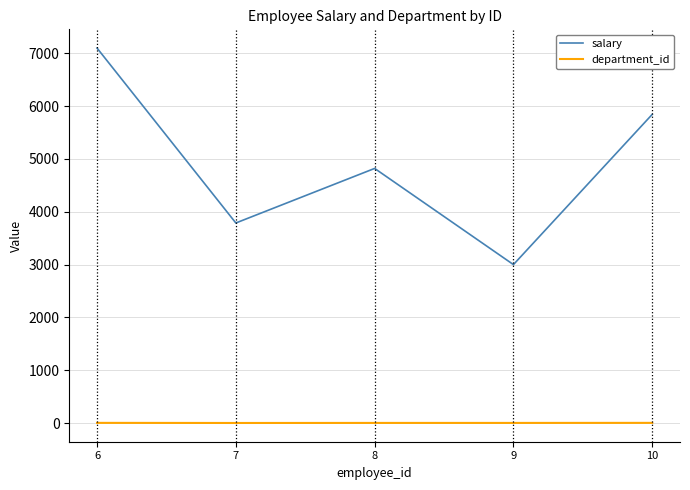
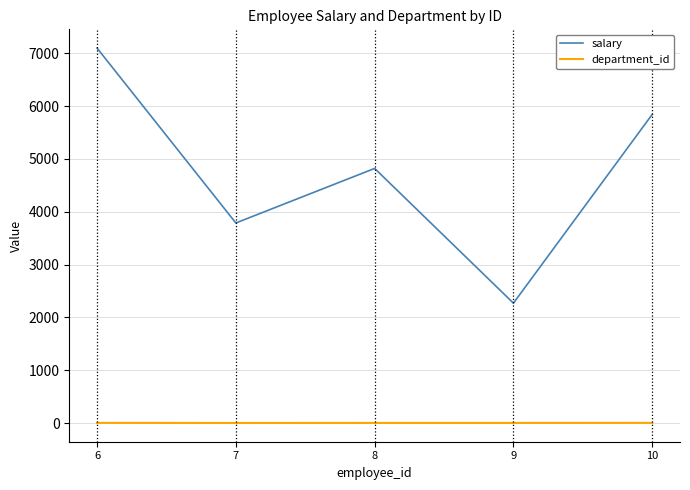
salary, 9: 3000 -> 2300
